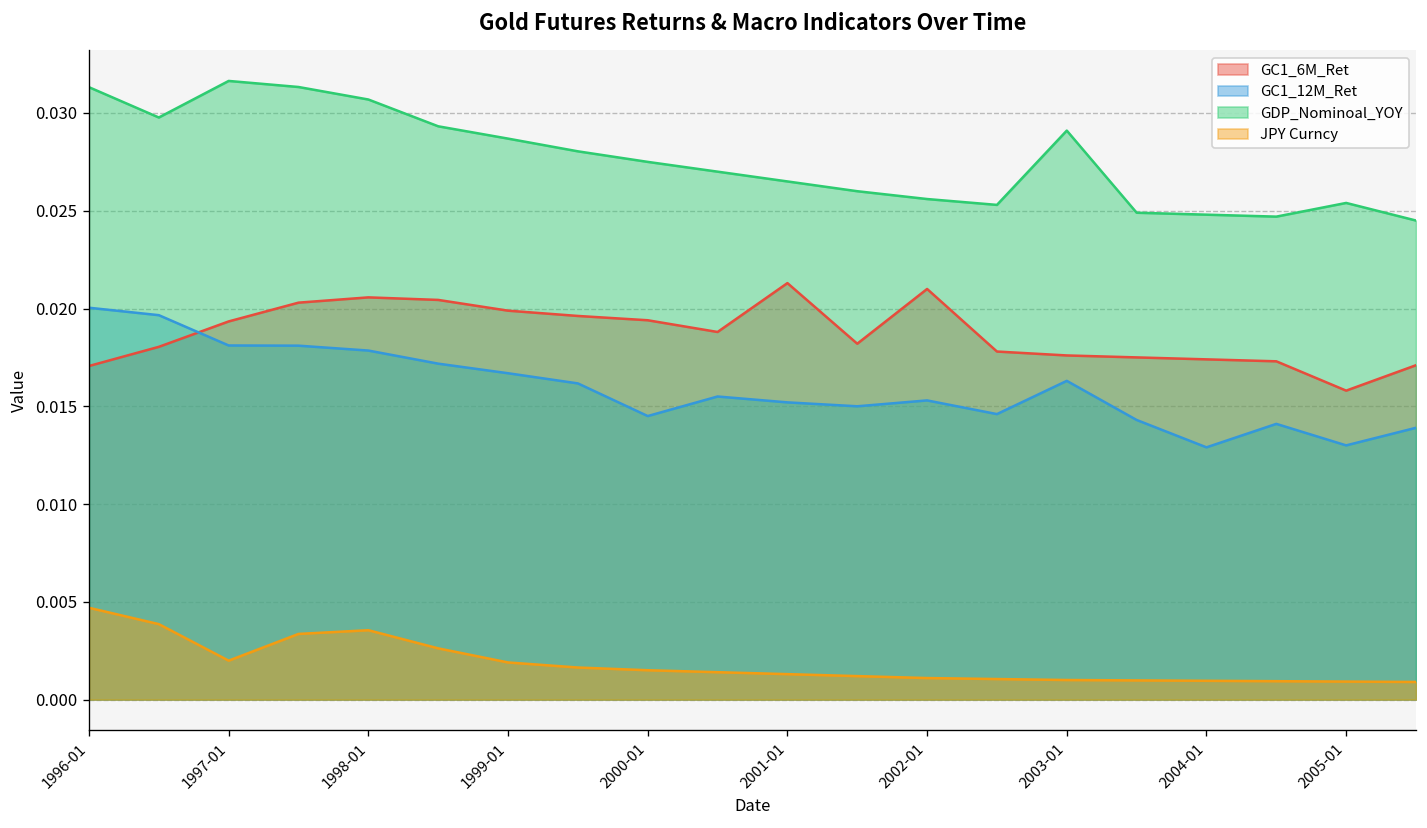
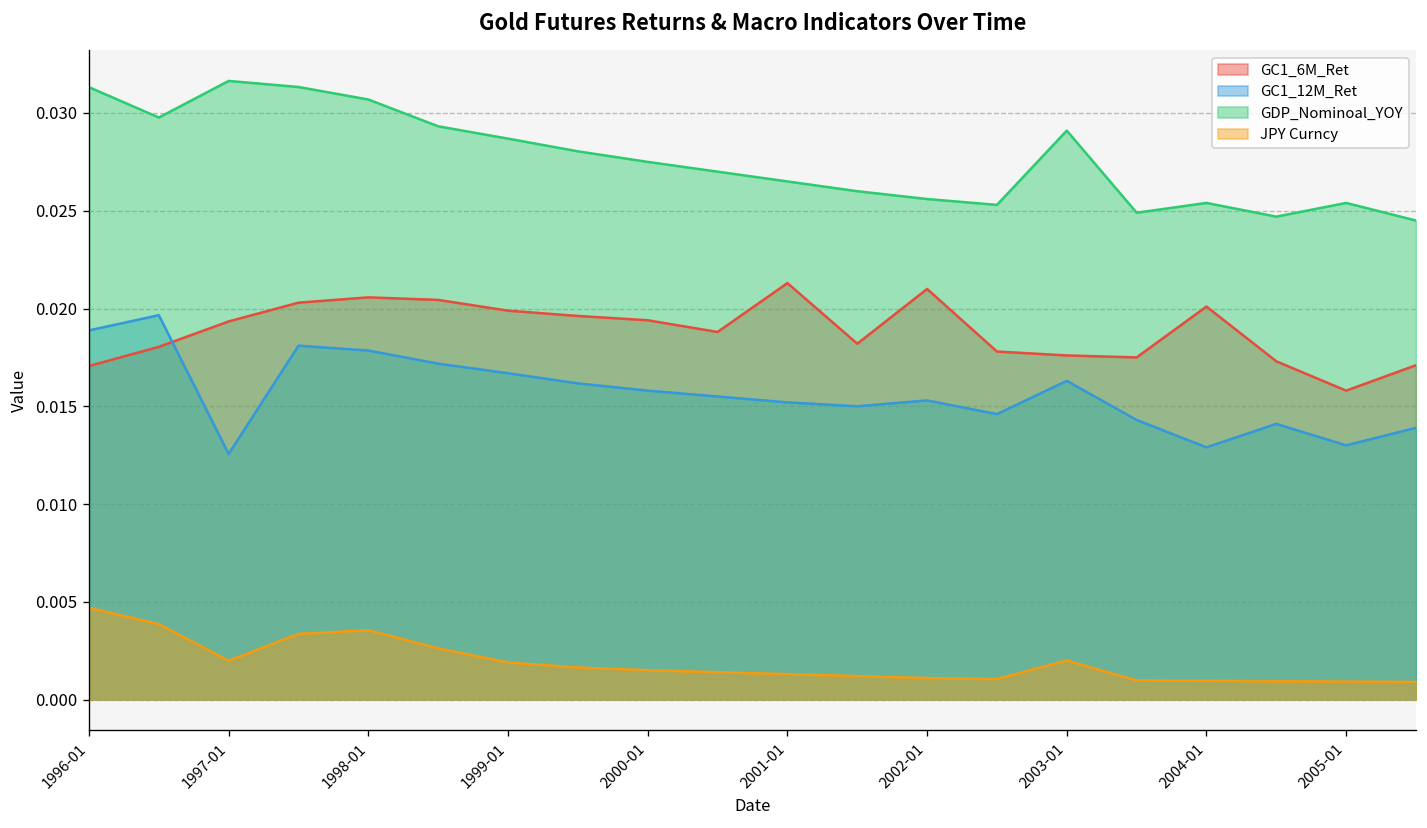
GC1_12M_Ret, 1996-01: 0.0200 -> 0.0189
GC1_12M_Ret, 1997-01: 0.0181 -> 0.0126
GC1_12M_Ret, 2000-01: 0.0145 -> 0.0158
JPY Curncy, 2003-01: 0.001 -> 0.002
GC1_6M_Ret, 2004-01: 0.0174 -> 0.0201
GDP_Nominoal_YOY, 2004-01: 0.0248 -> 0.0254
